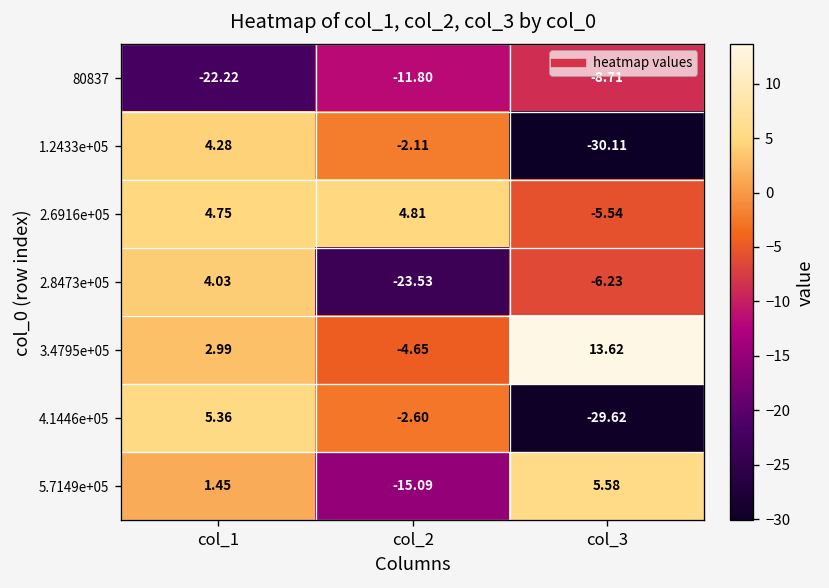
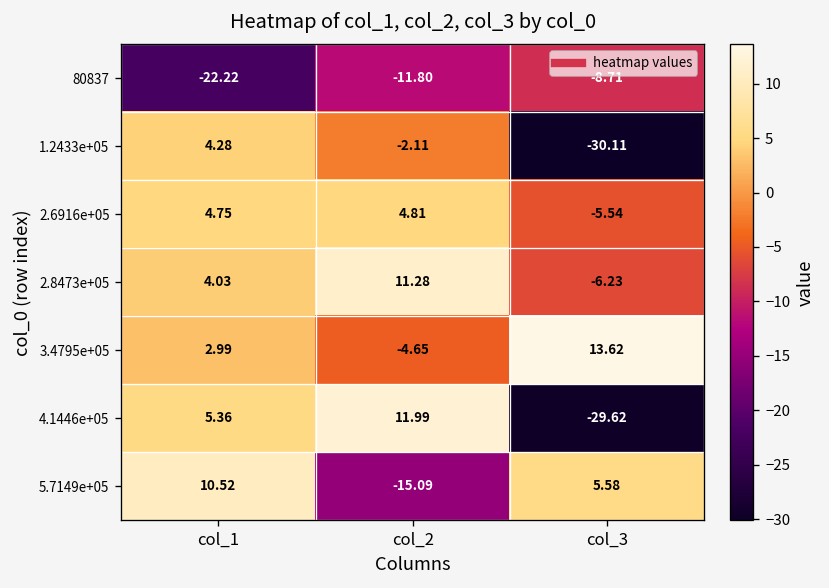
2.8473e+05, col_2: -23.53 -> 11.28
4.1446e+05, col_2: -2.60 -> 11.99
5.7149e+05, col_1: 1.45 -> 10.52
